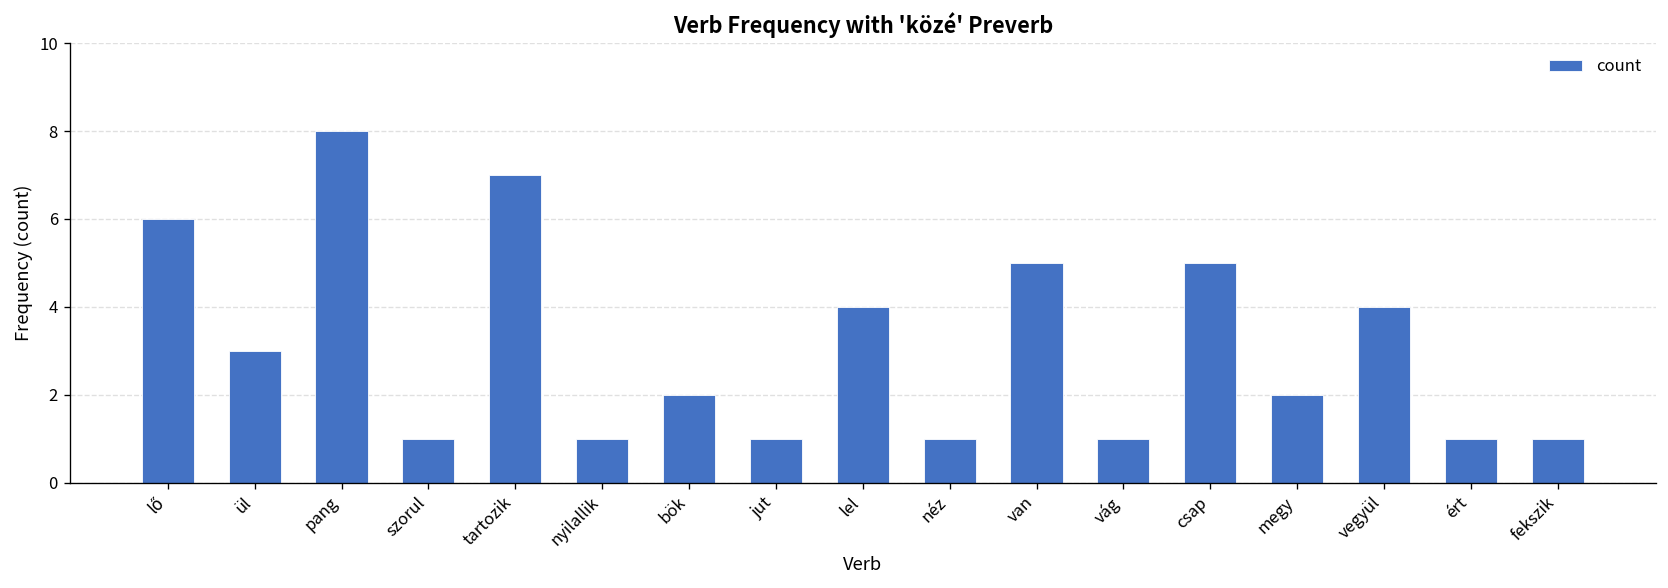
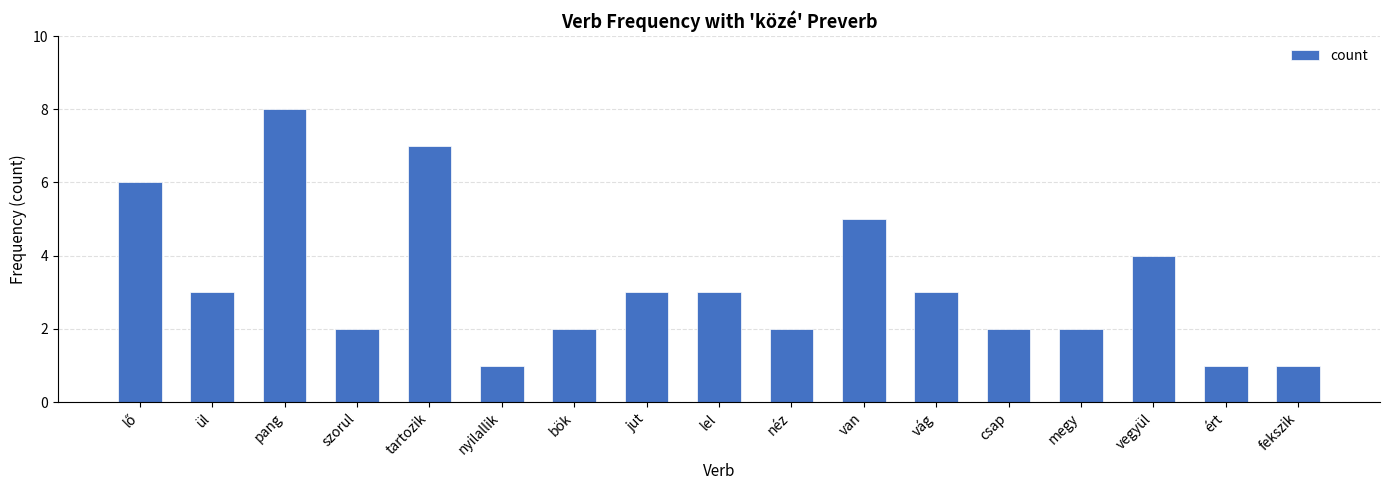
szorul: 1 -> 2
jut: 1 -> 3
lel: 4 -> 3
néz: 1 -> 2
vág: 1 -> 3
csap: 5 -> 2
